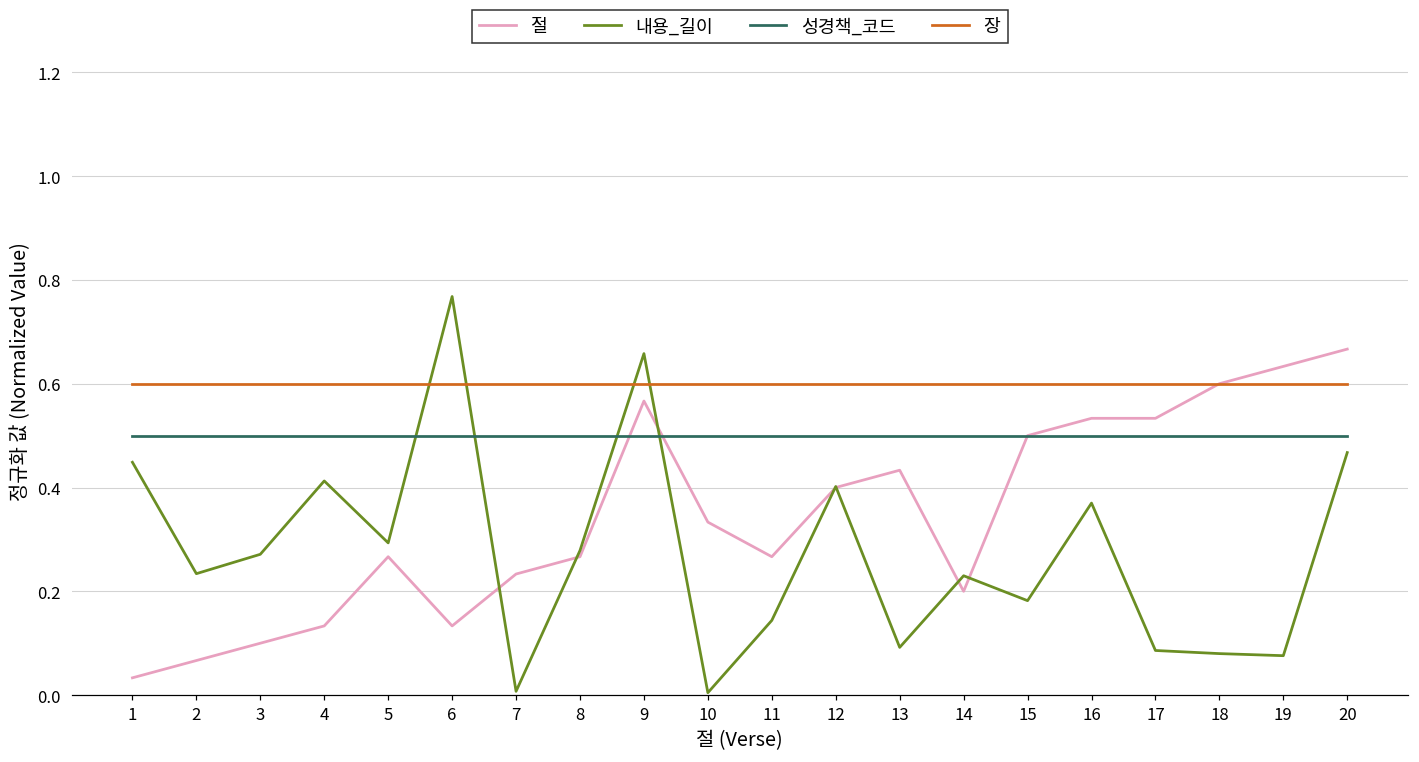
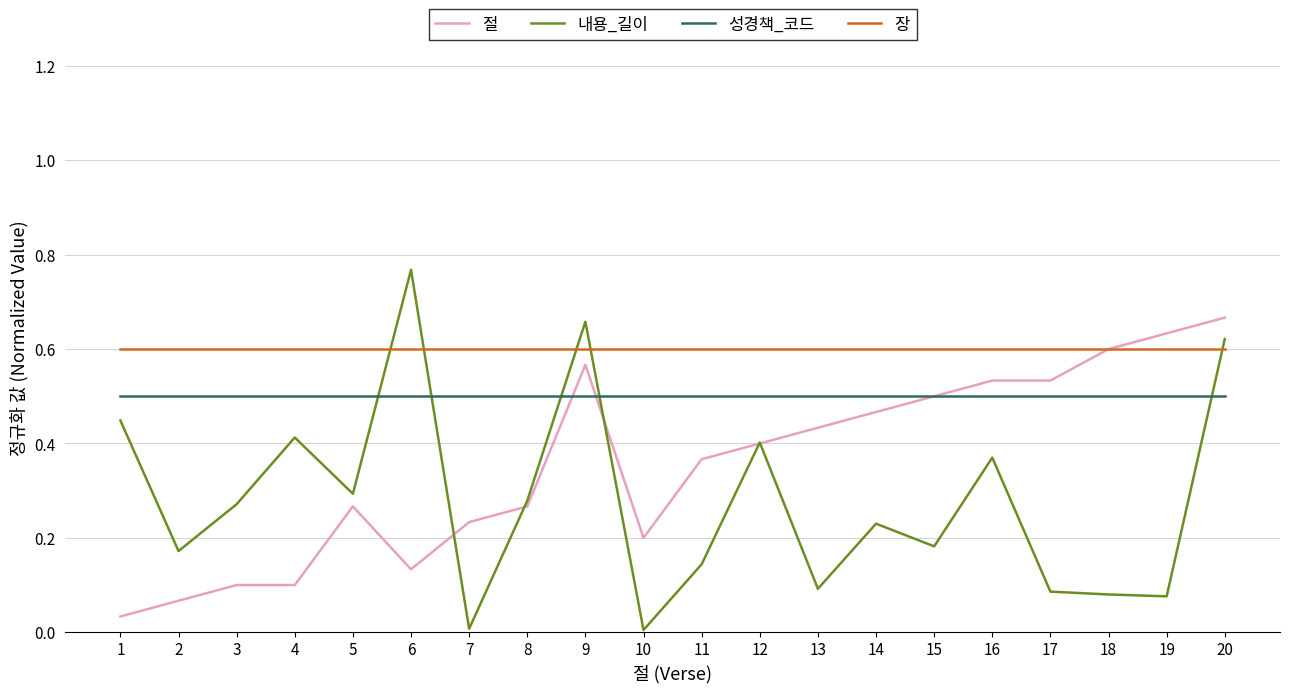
내용_길이, 2: 0.23 -> 0.17
절, 4: 0.13 -> 0.10
절, 10: 0.33 -> 0.20
절, 11: 0.27 -> 0.37
절, 14: 0.20 -> 0.47
내용_길이, 20: 0.47 -> 0.62
